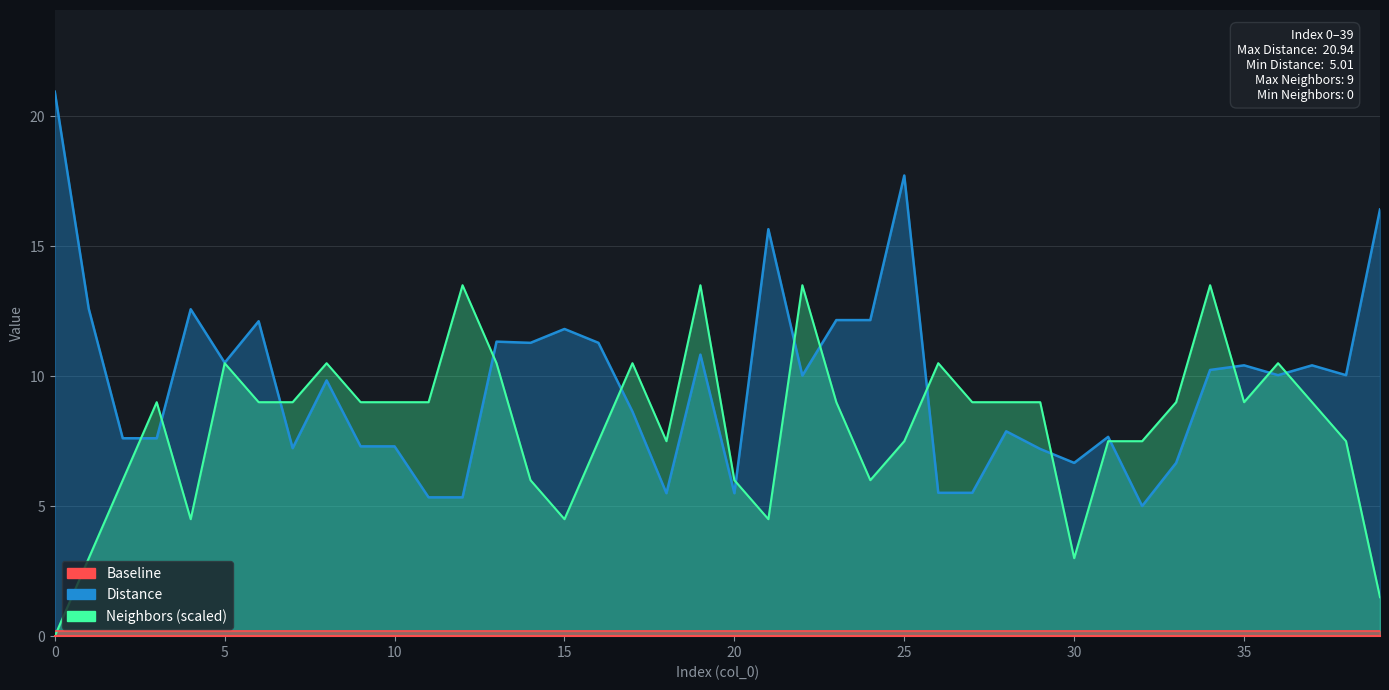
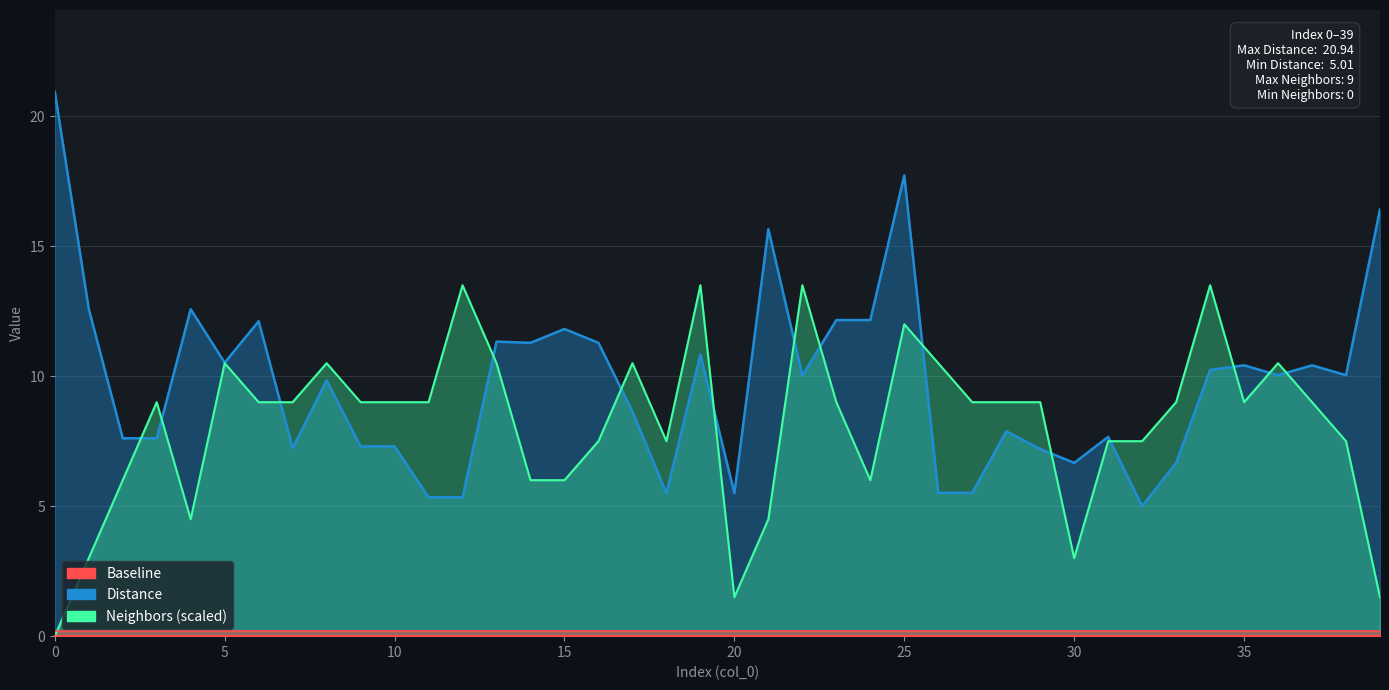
Neighbors (scaled), 15: 4.5 -> 6.0
Neighbors (scaled), 20: 6.0 -> 1.5
Neighbors (scaled), 25: 7.5 -> 12.0
